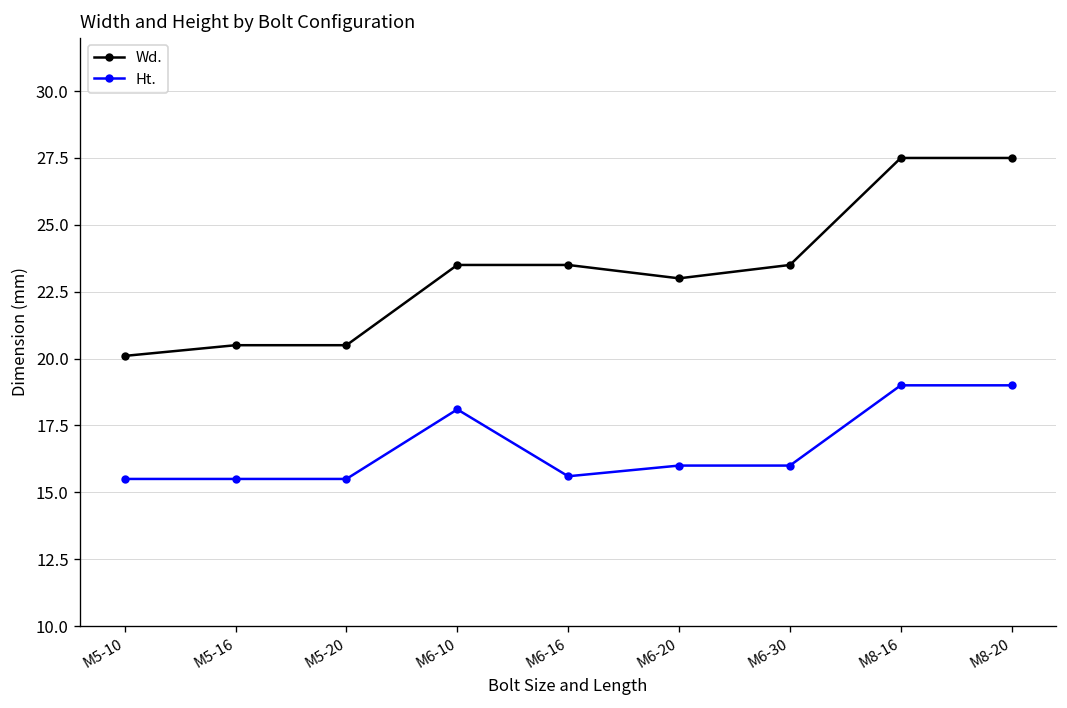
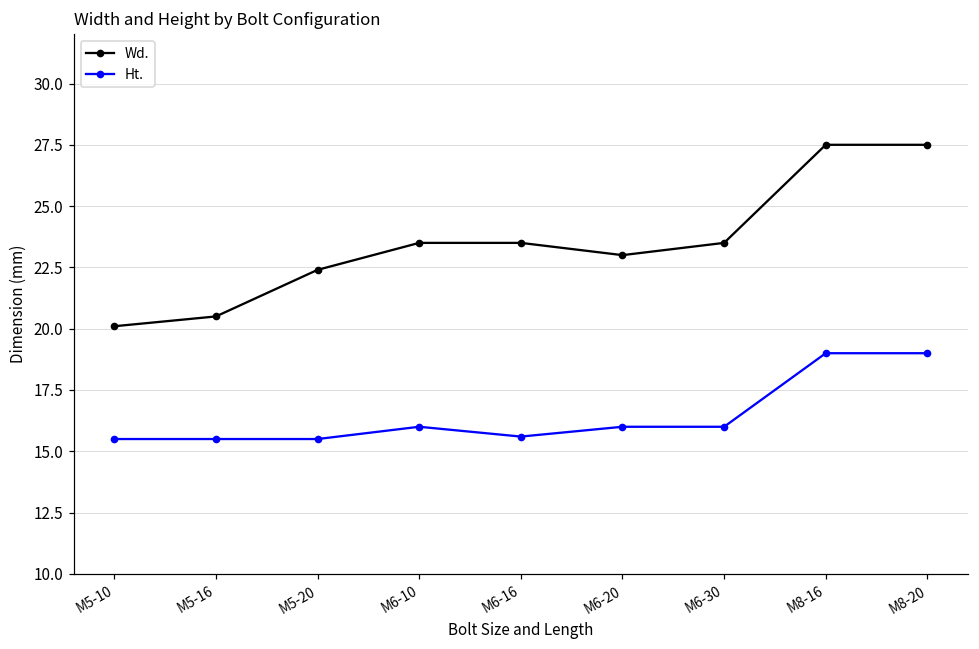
Wd., M5-20: 20.5 -> 22.4
Ht., M6-10: 18.1 -> 16.0
